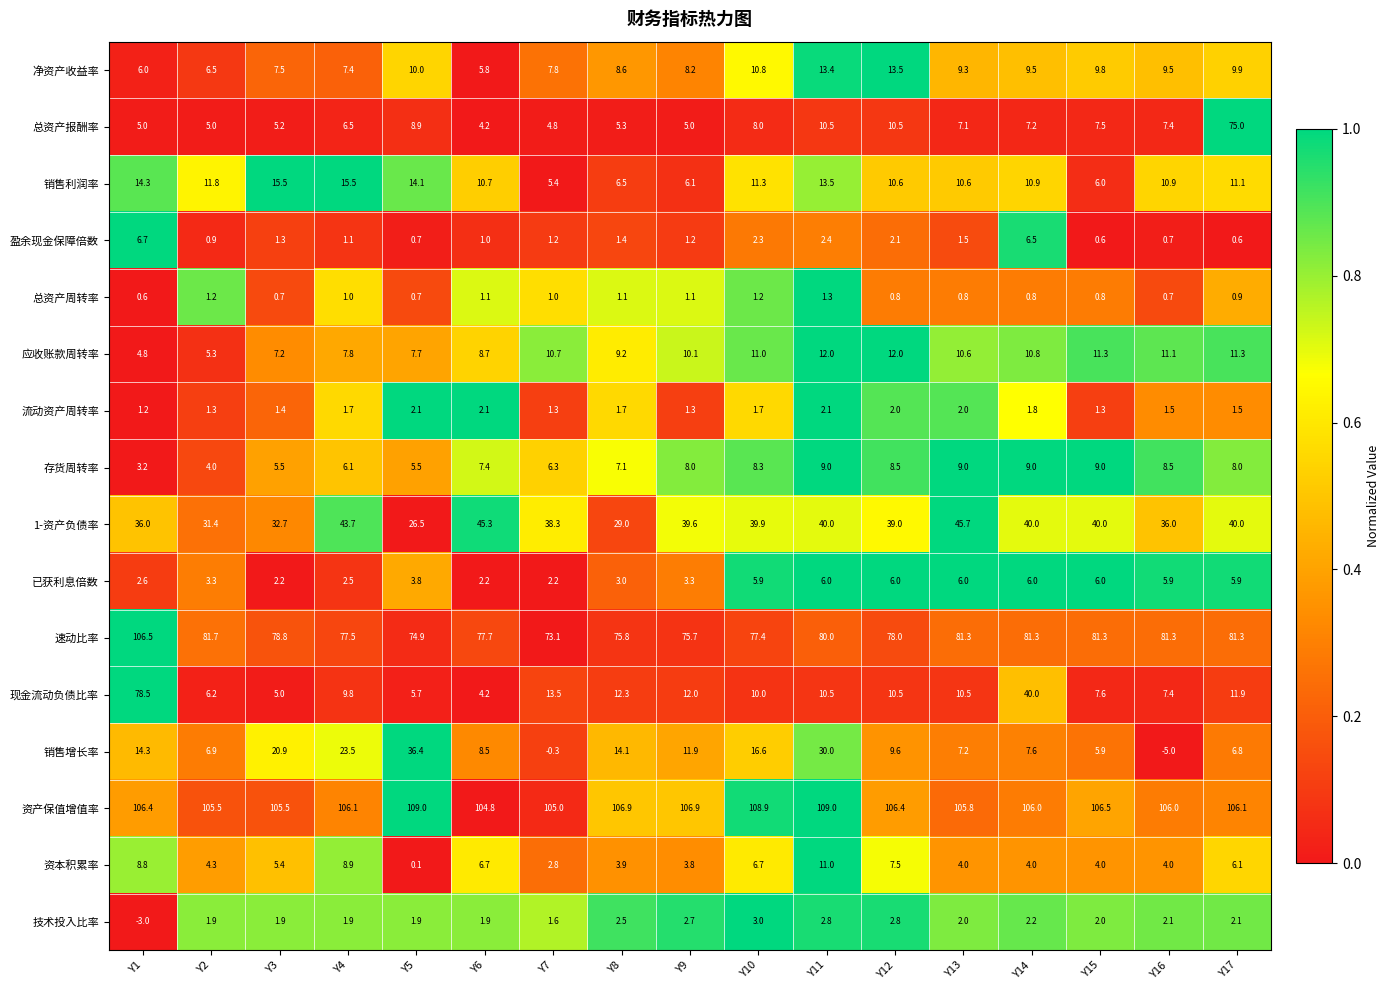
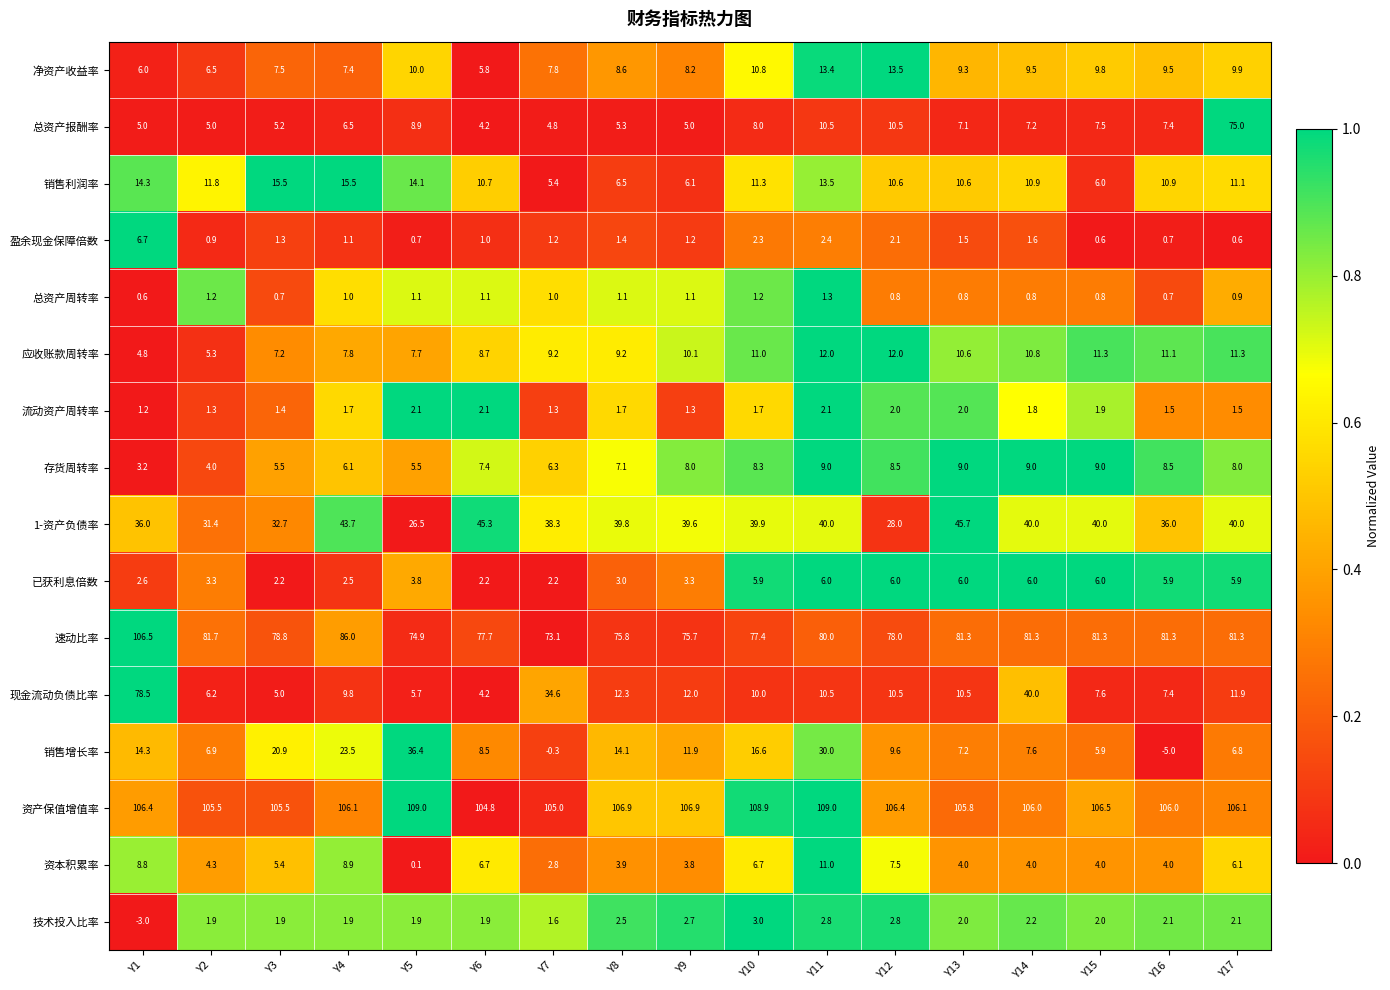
盈余现金保障倍数, Y14: 6.5 -> 1.6
总资产周转率, Y5: 0.7 -> 1.1
应收账款周转率, Y7: 10.7 -> 9.2
流动资产周转率, Y15: 1.3 -> 1.9
1-资产负债率, Y8: 29.0 -> 39.8
1-资产负债率, Y12: 39.0 -> 28.0
速动比率, Y4: 77.5 -> 86.0
现金流动负债比率, Y7: 13.5 -> 34.6
